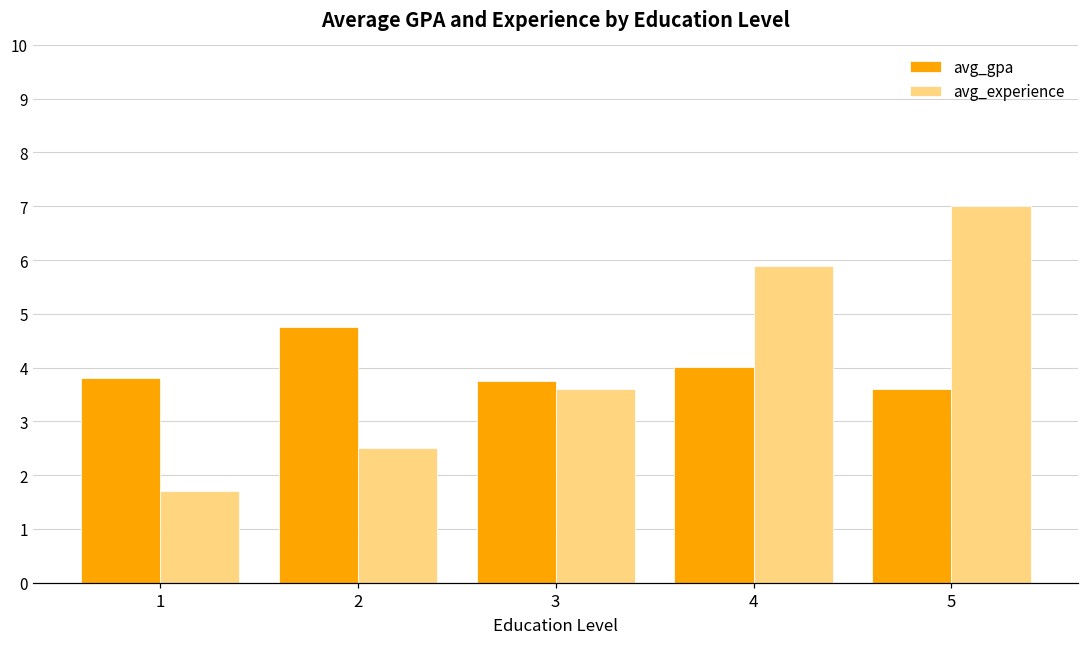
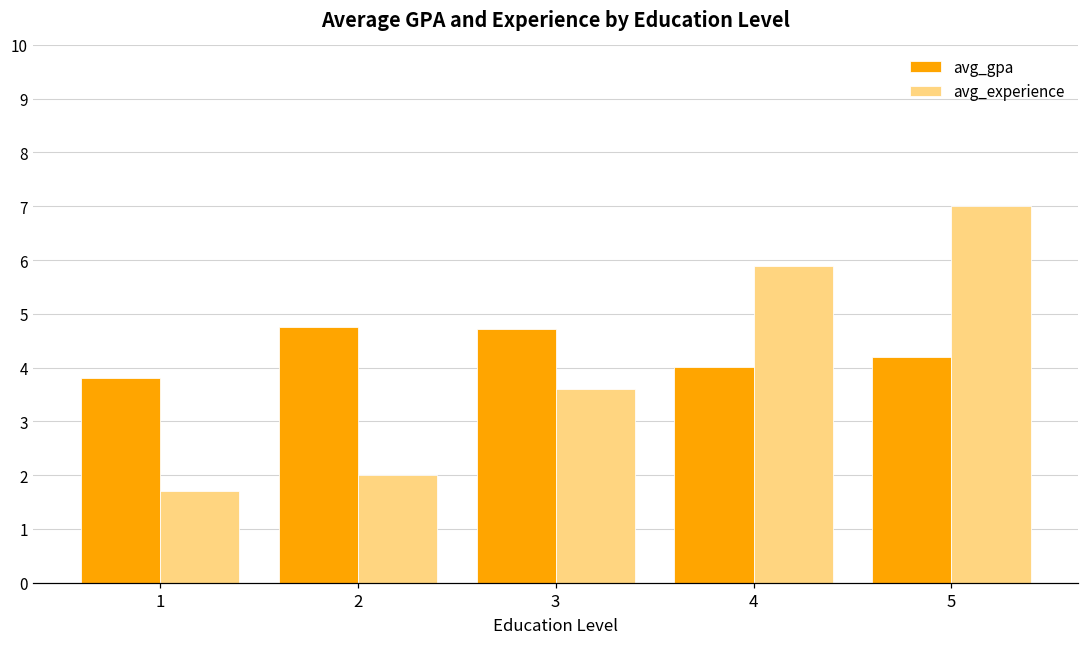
avg_experience, 2: 2.5 -> 2.0
avg_gpa, 3: 3.8 -> 4.7
avg_gpa, 5: 3.6 -> 4.2
